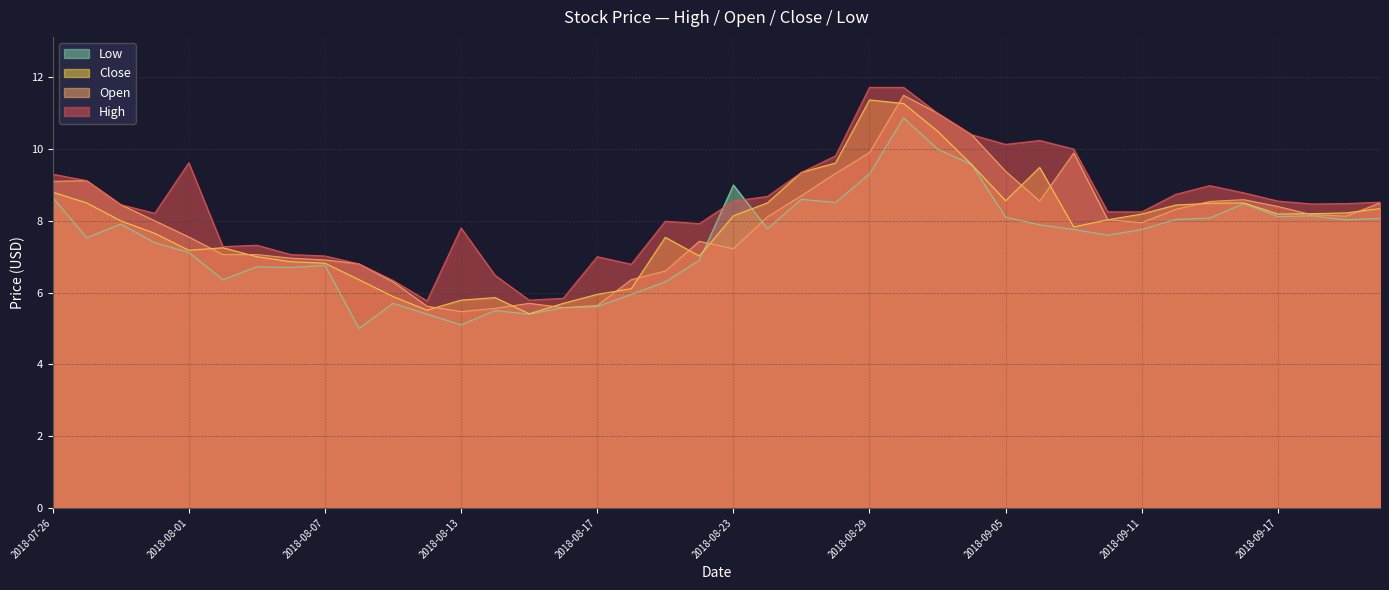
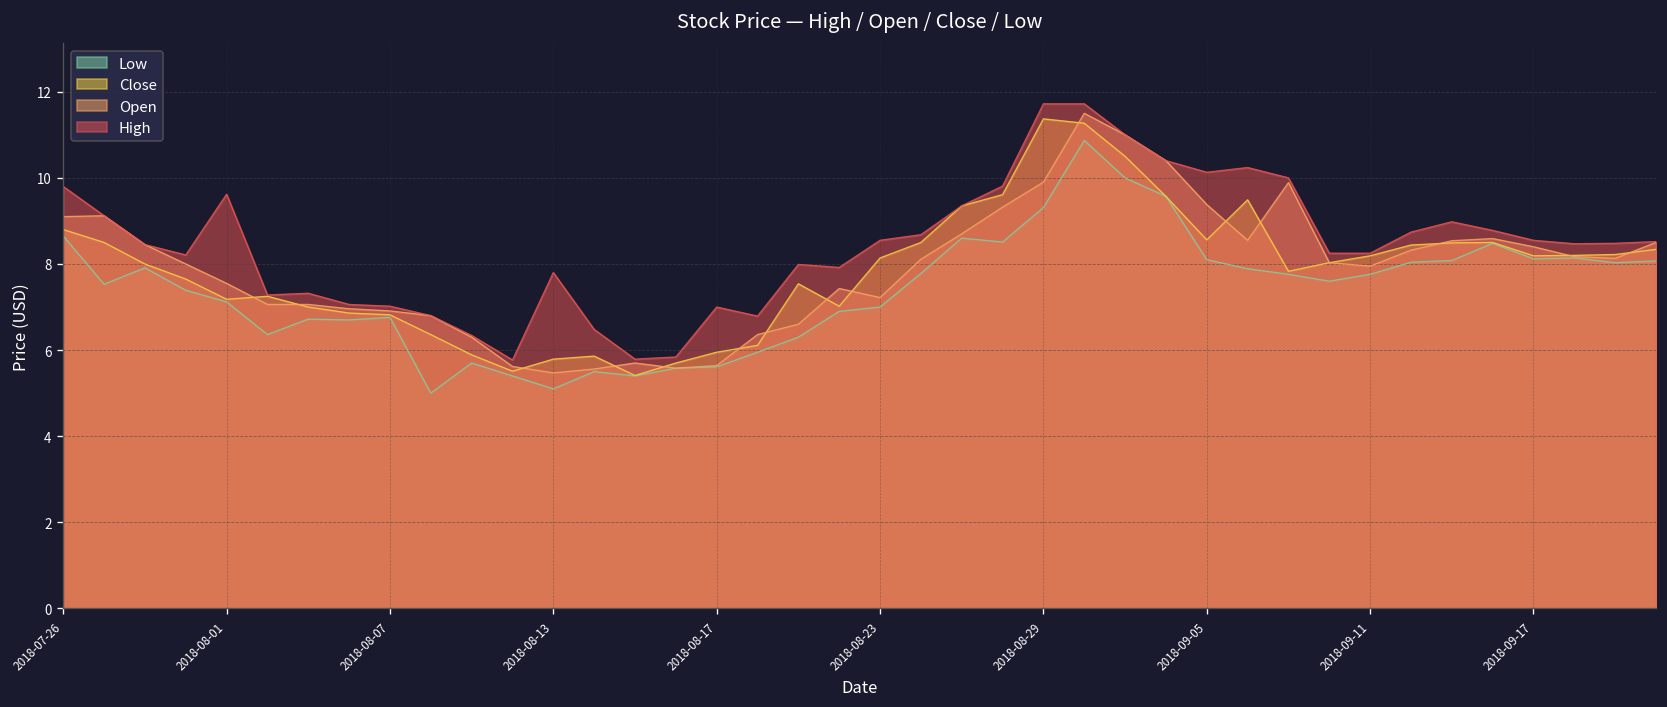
High, 2018-07-26: 9.3 -> 9.8
Low, 2018-08-23: 9 -> 7
